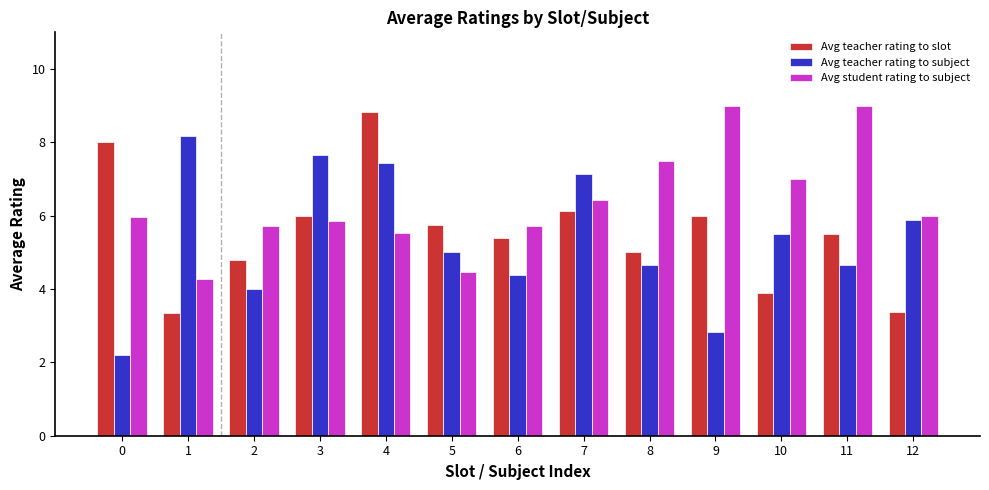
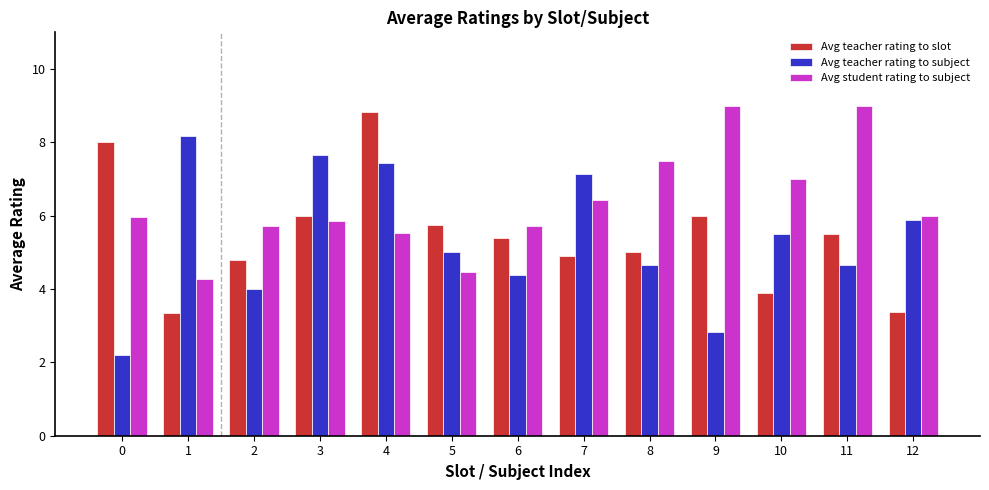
Avg teacher rating to slot, 7: 6.1 -> 4.9
